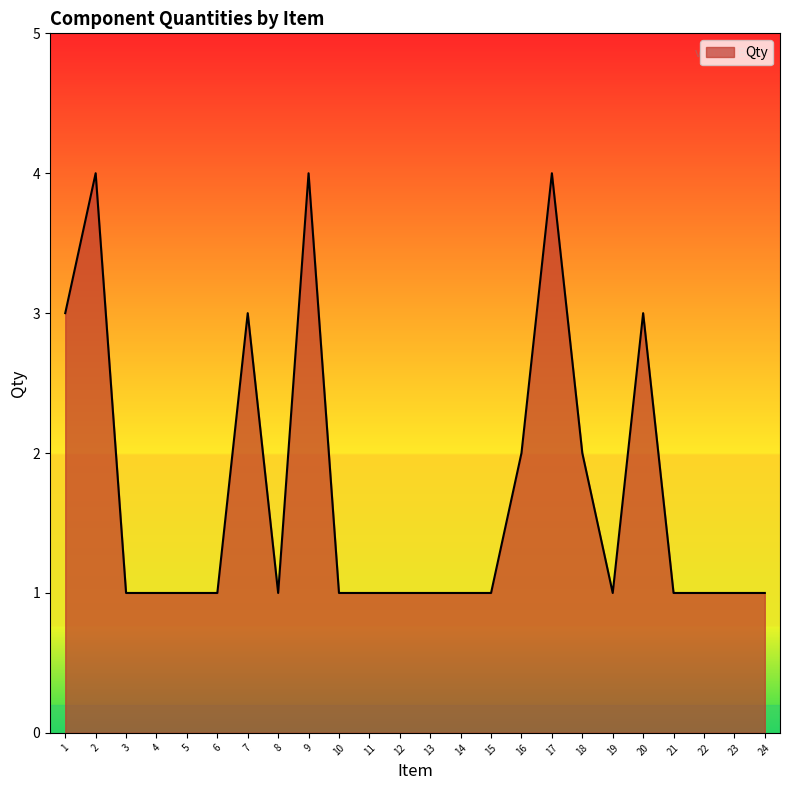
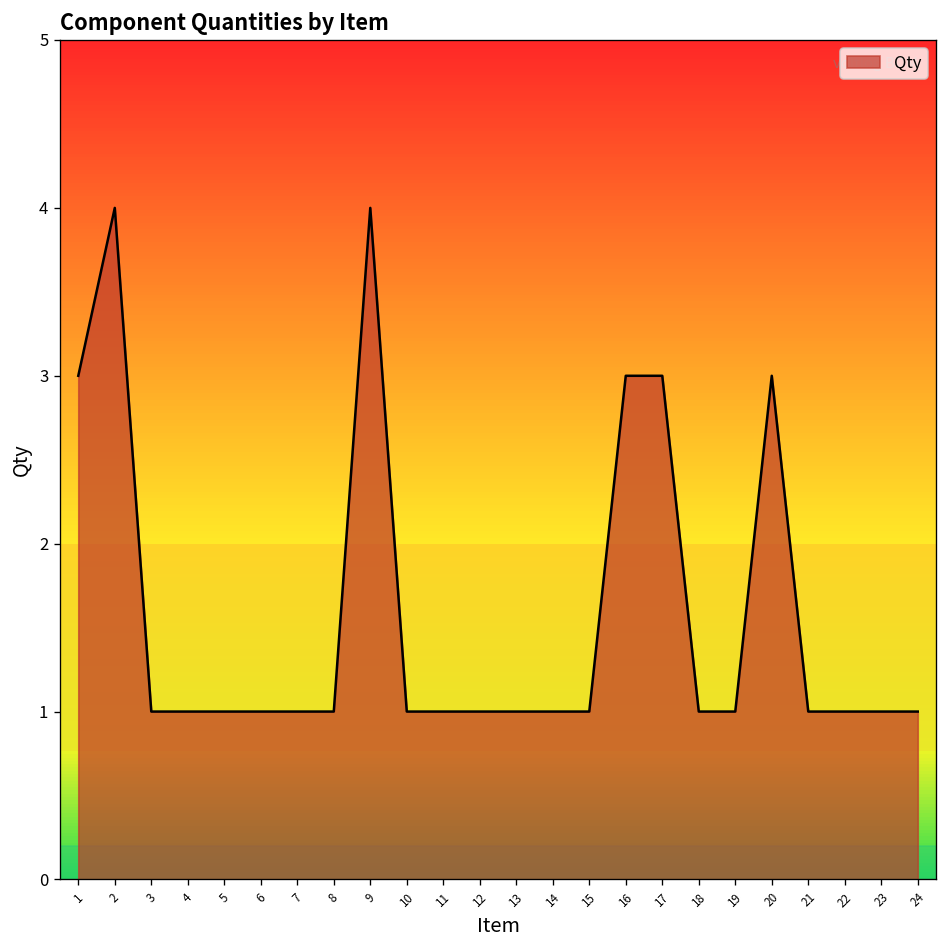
7: 3 -> 1
16: 2 -> 3
17: 4 -> 3
18: 2 -> 1
